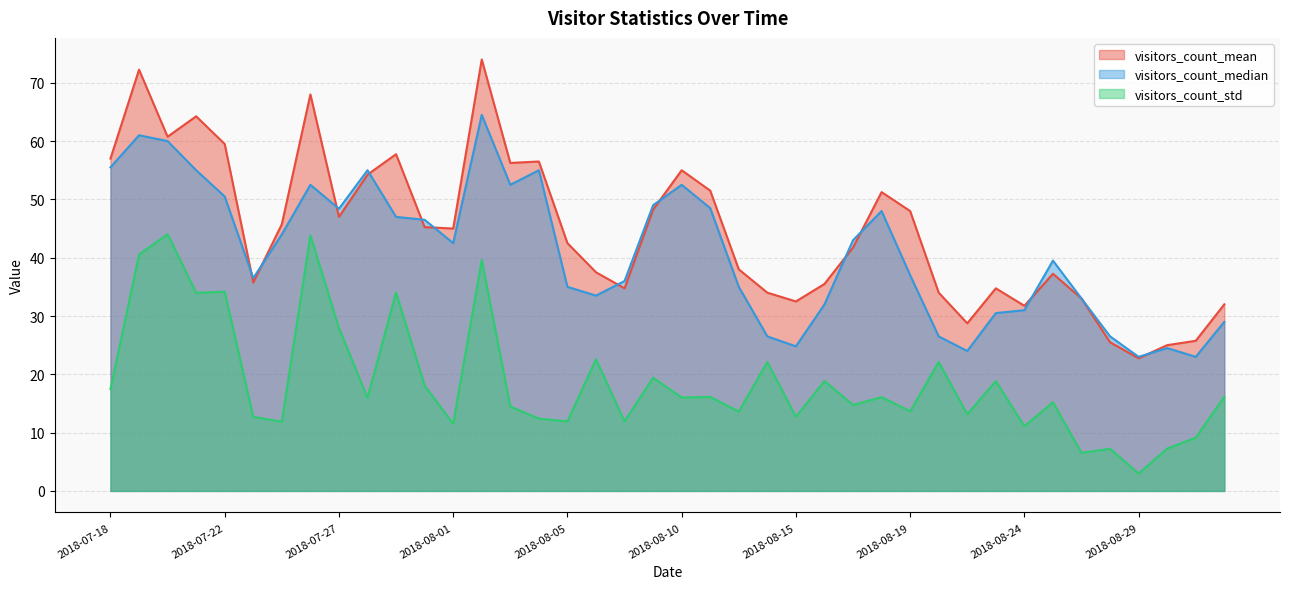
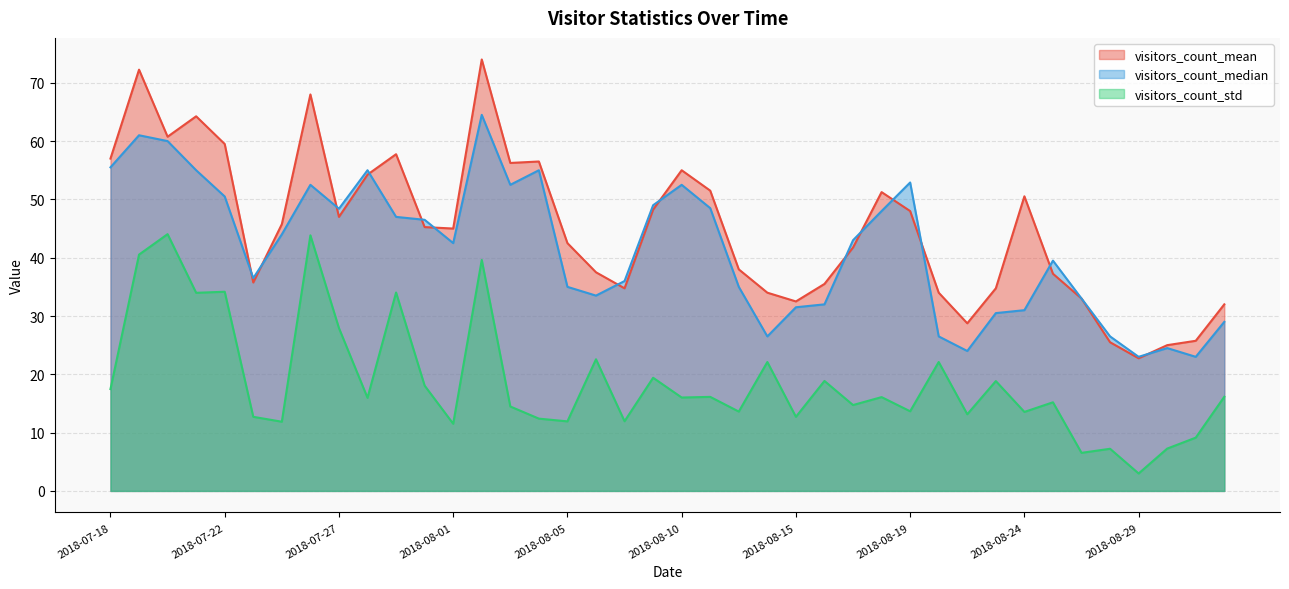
visitors_count_median, 2018-08-15: 25 -> 32
visitors_count_median, 2018-08-19: 37 -> 53
visitors_count_mean, 2018-08-24: 32 -> 51
visitors_count_std, 2018-08-24: 11 -> 14
